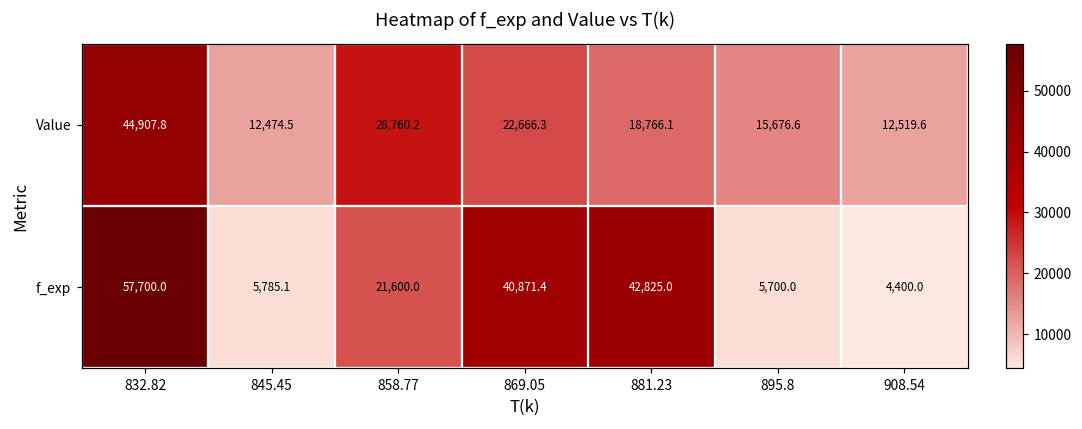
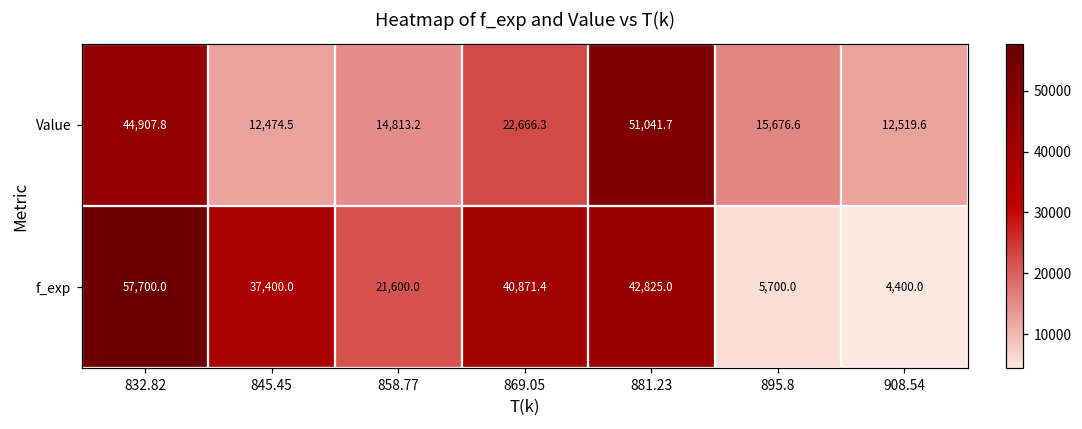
Value, 858.77: 28,760.2 -> 14,813.2
Value, 881.23: 18,766.1 -> 51,041.7
f_exp, 845.45: 5,785.1 -> 37,400.0
